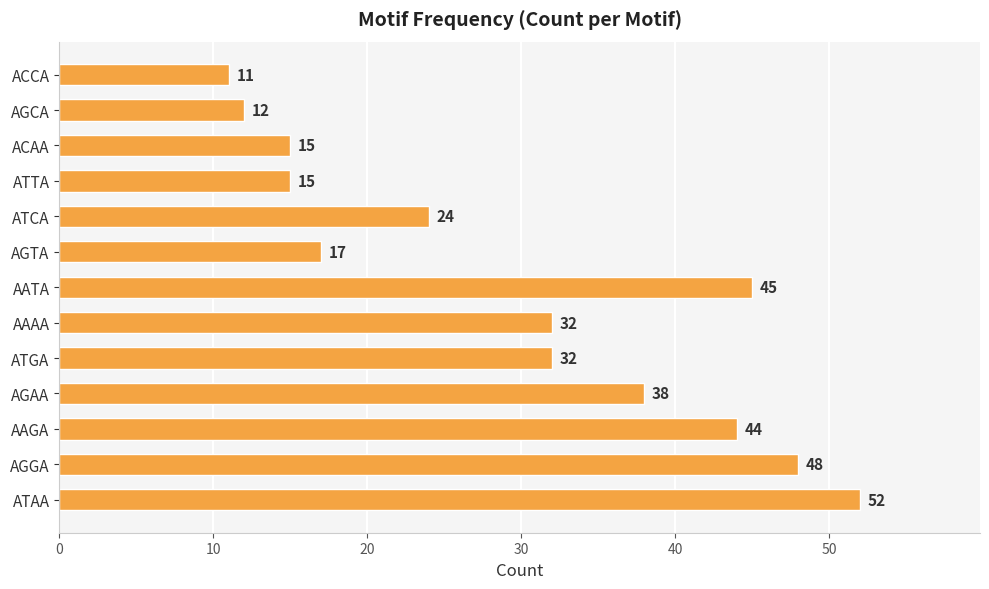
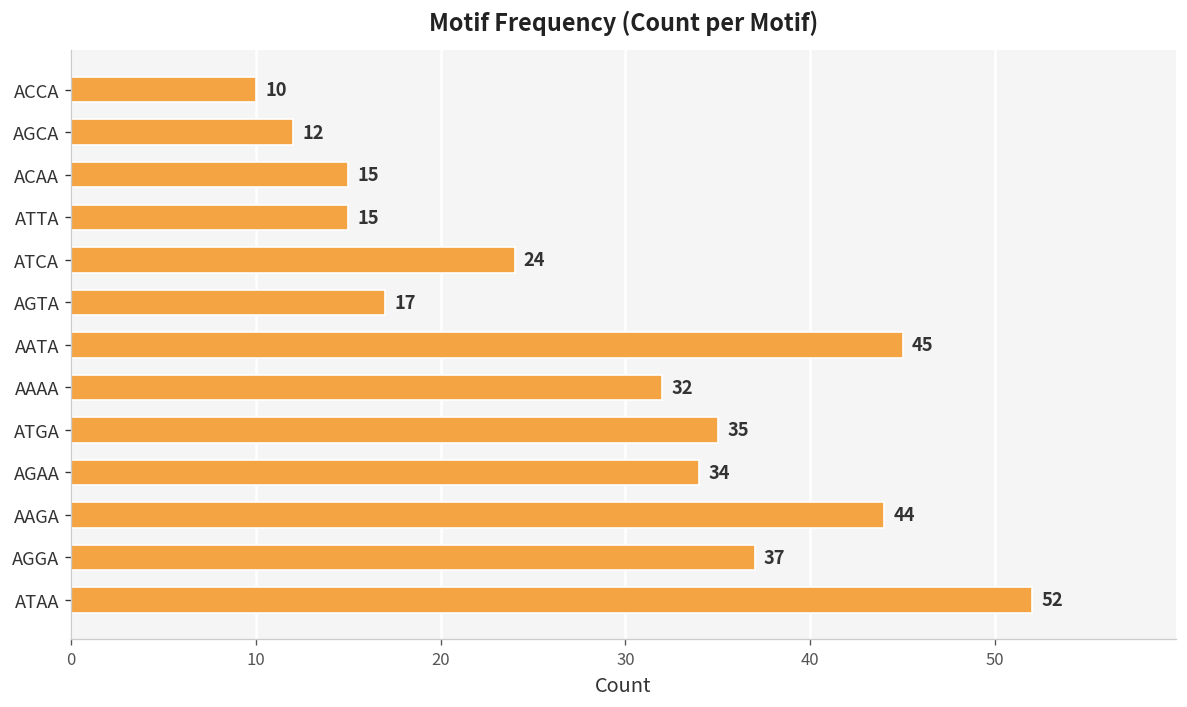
ACCA: 11 -> 10
ATGA: 32 -> 35
AGAA: 38 -> 34
AGGA: 48 -> 37
